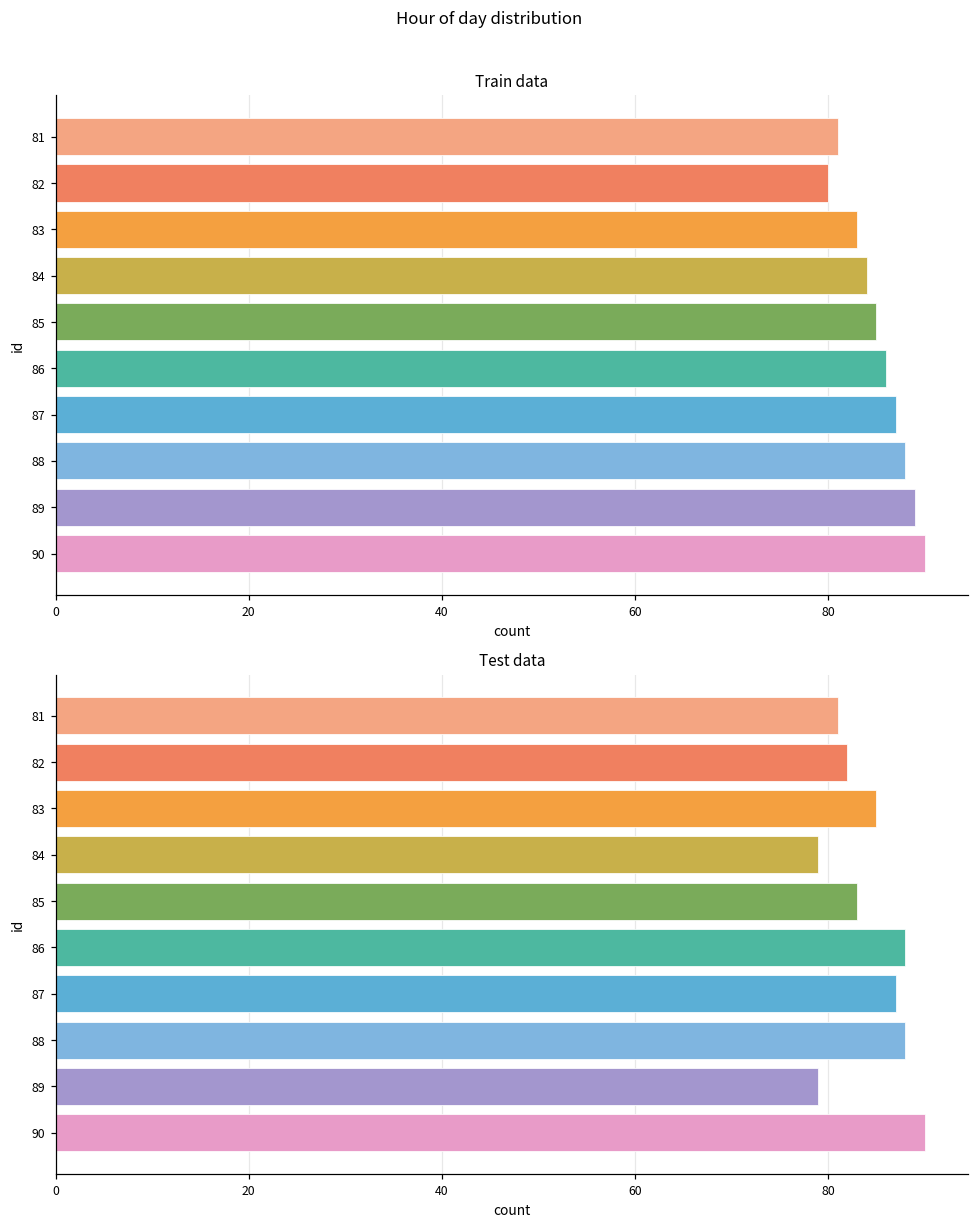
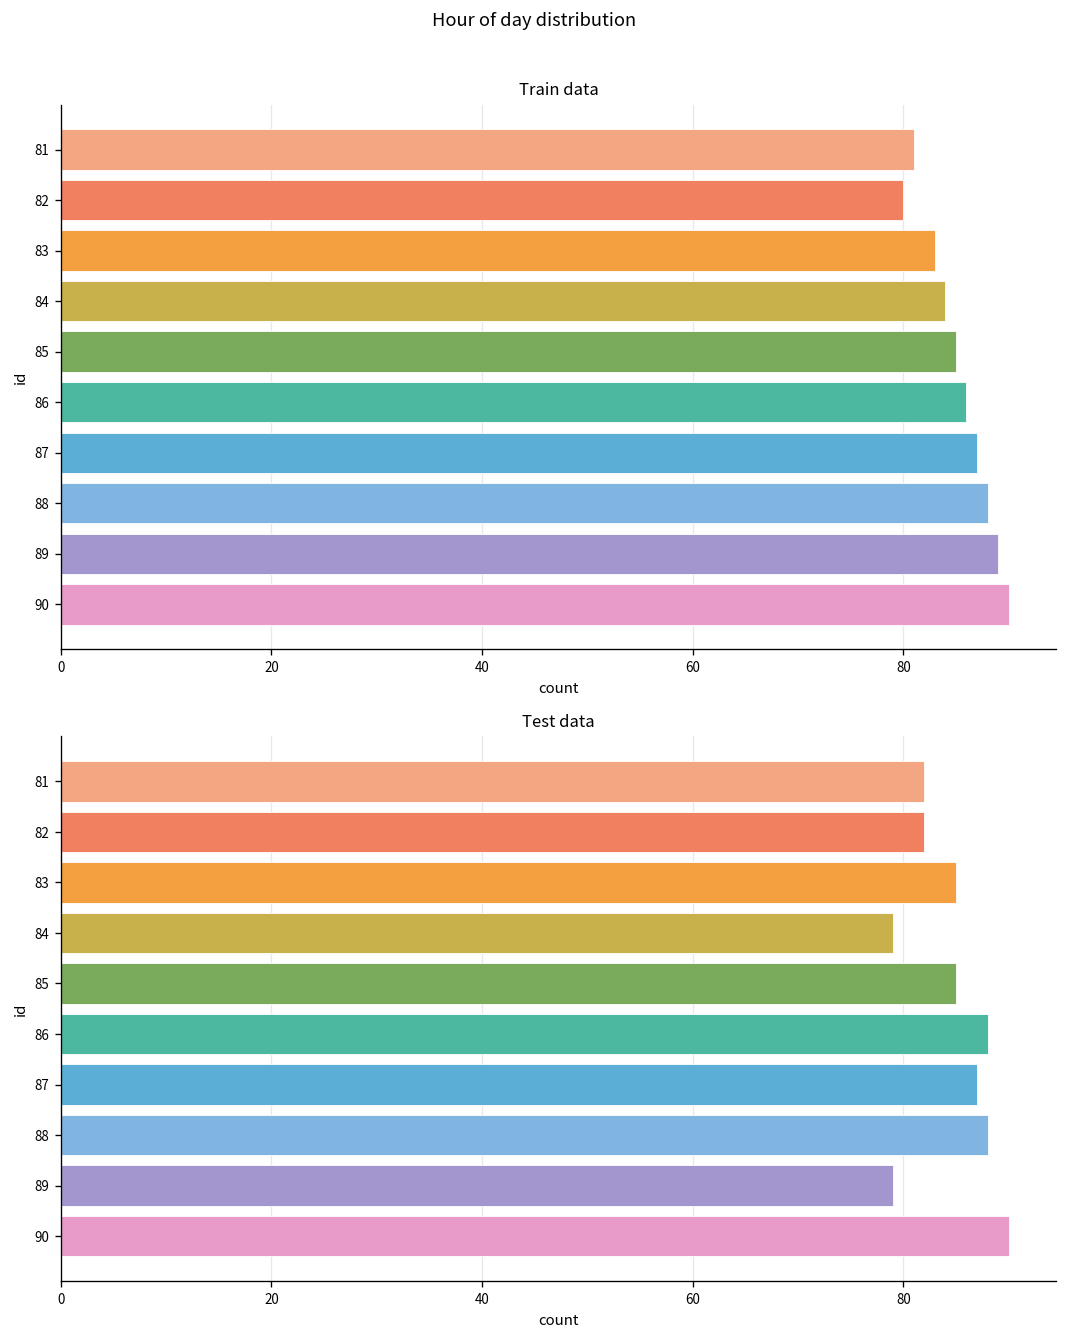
Test data, 81: 81 -> 82
Test data, 85: 83 -> 85
